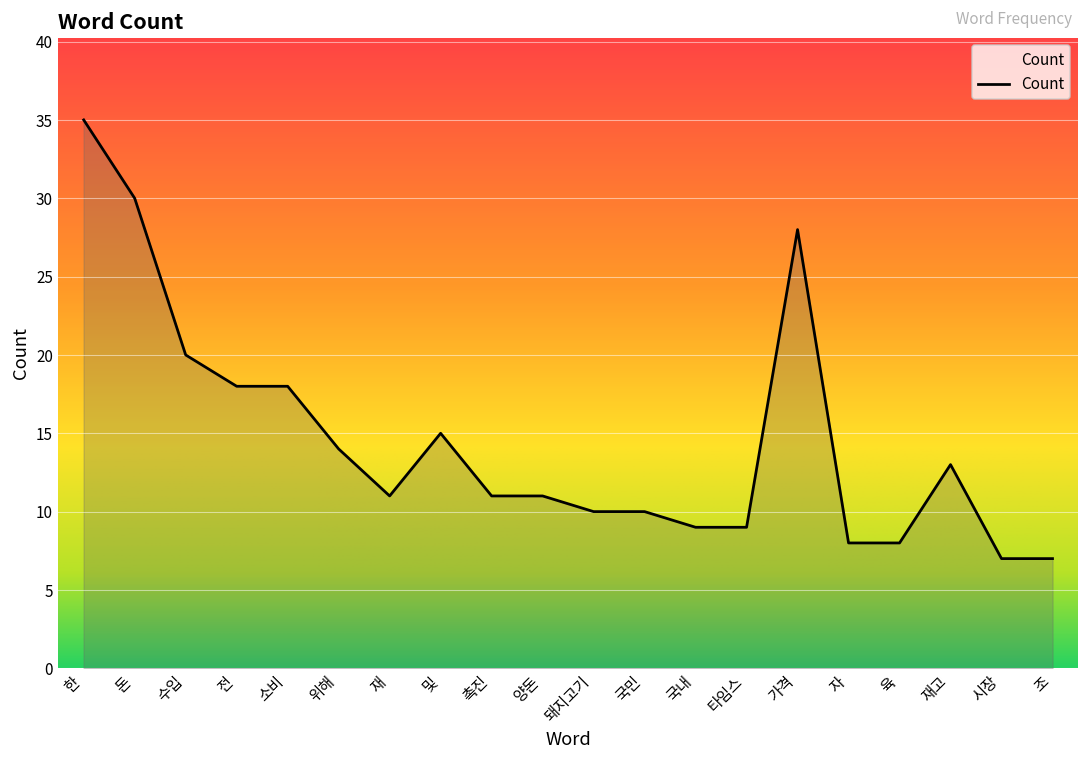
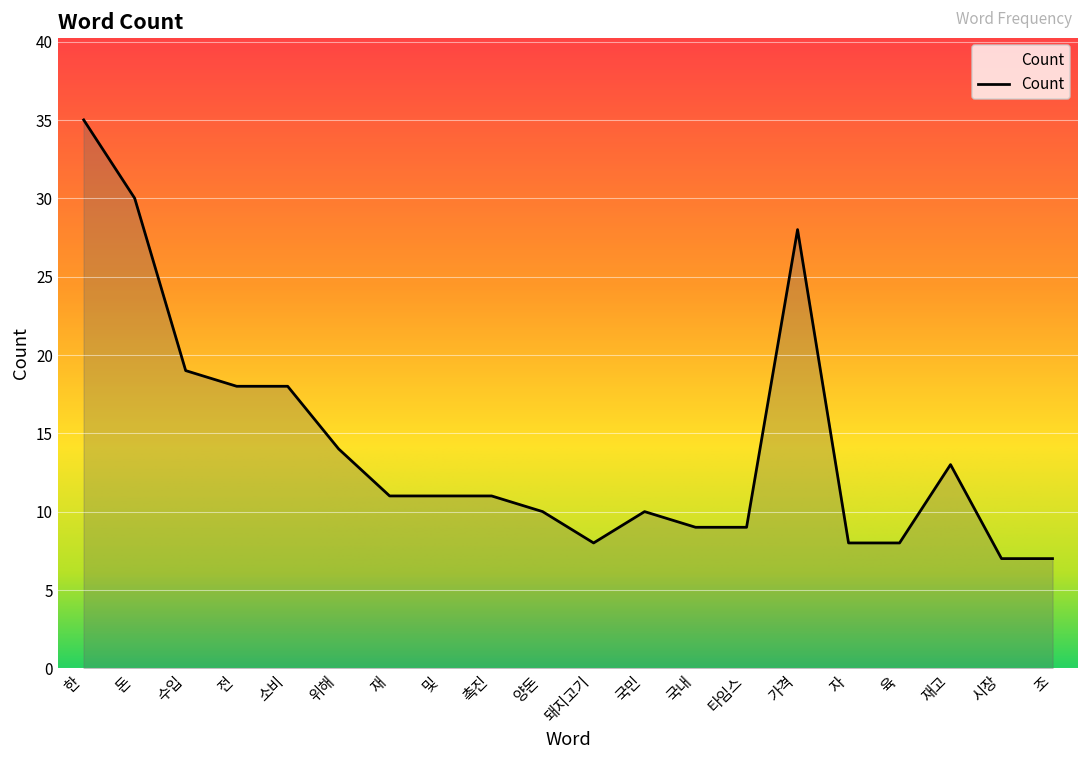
수입: 20 -> 19
및: 15 -> 11
양돈: 11 -> 10
돼지고기: 10 -> 8
